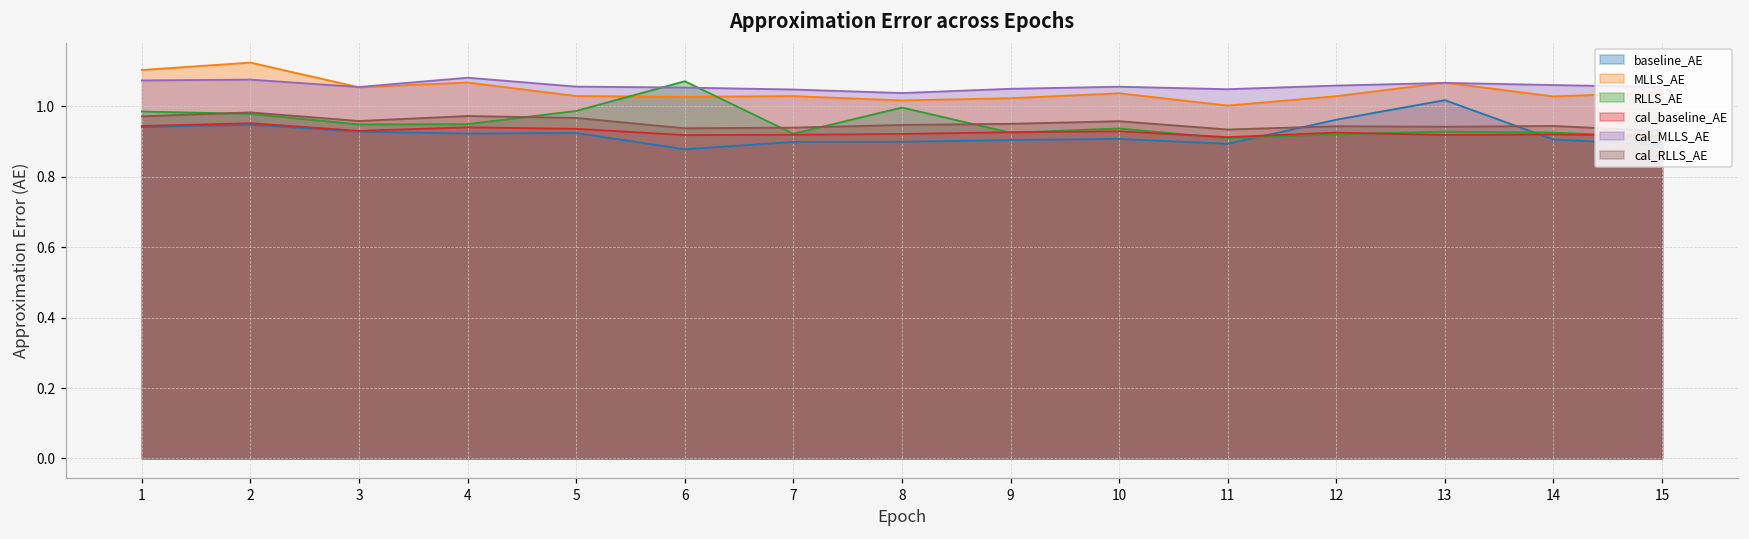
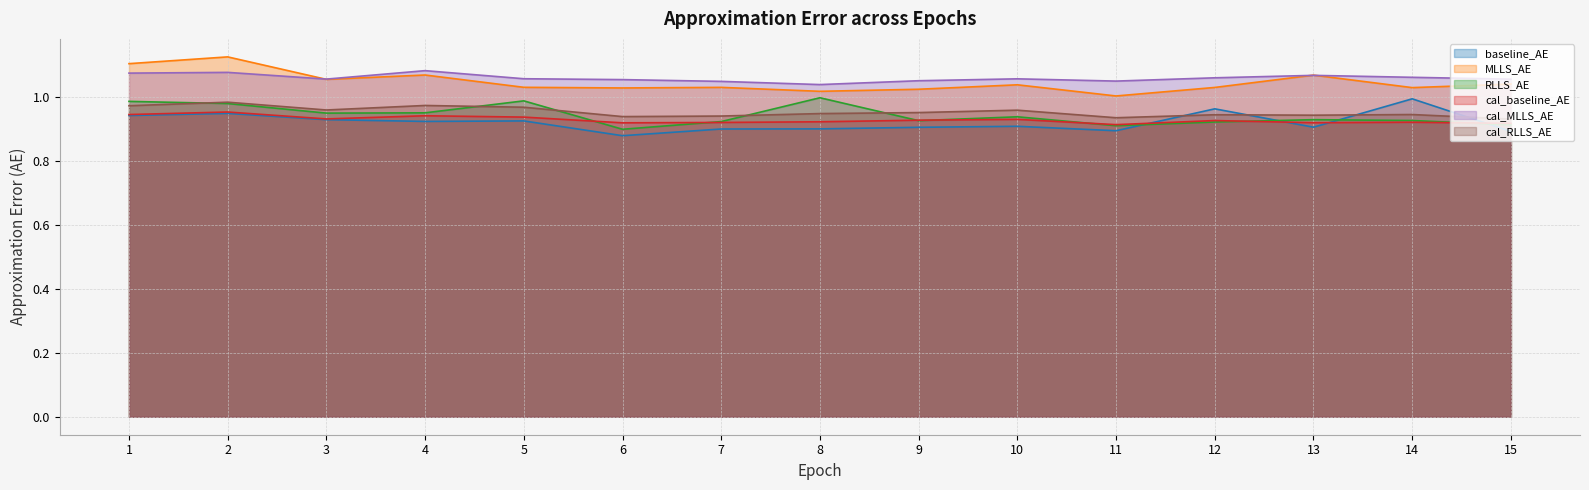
RLLS_AE, 6: 1.07 -> 0.90
baseline_AE, 13: 1.02 -> 0.90
baseline_AE, 14: 0.91 -> 0.99
